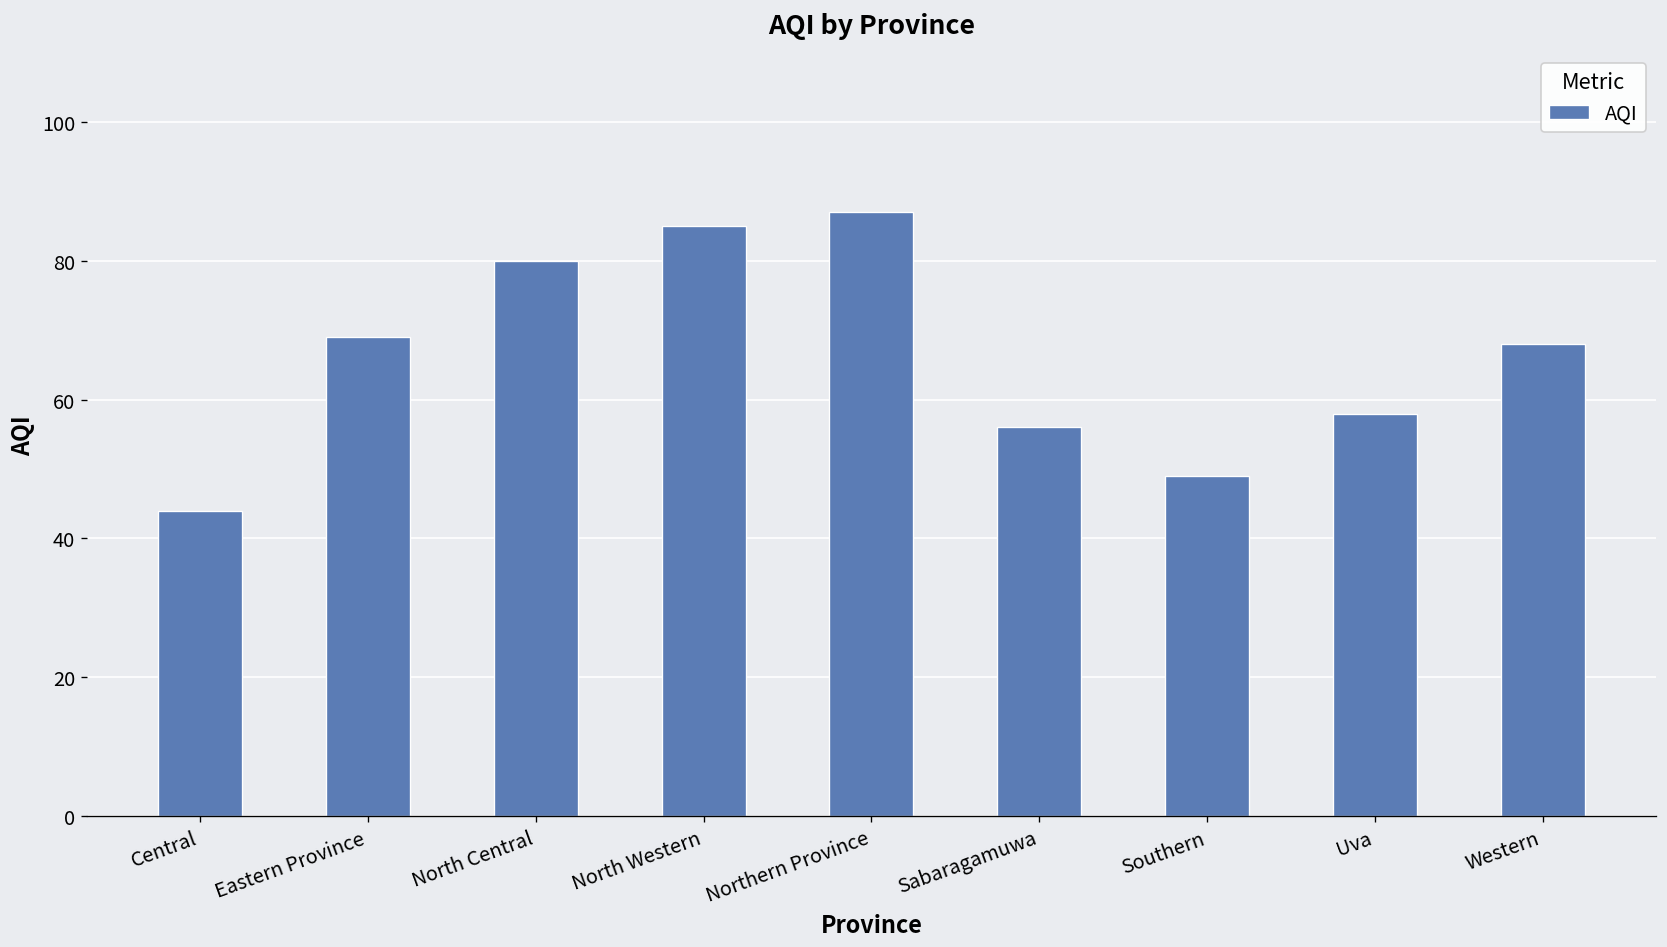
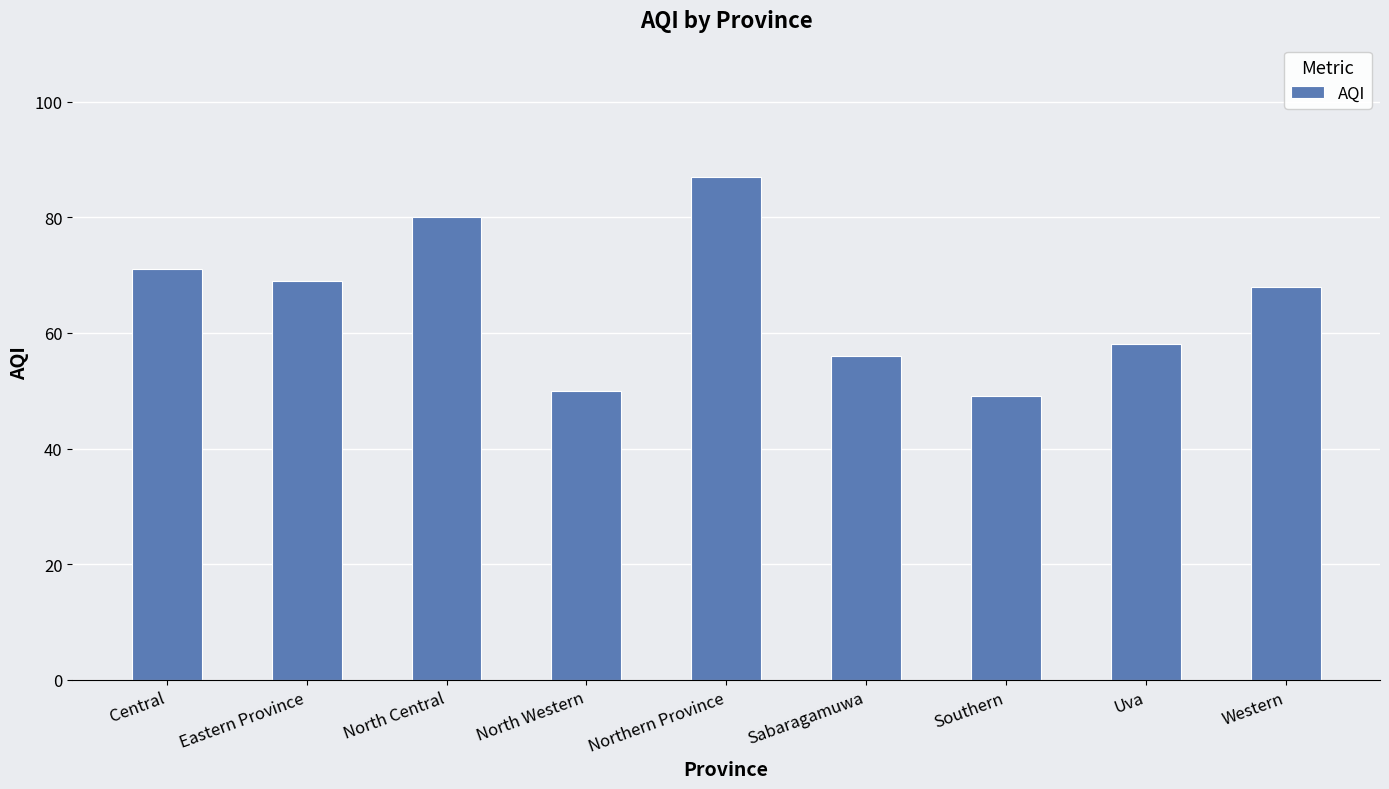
Central: 44 -> 71
North Western: 85 -> 50
